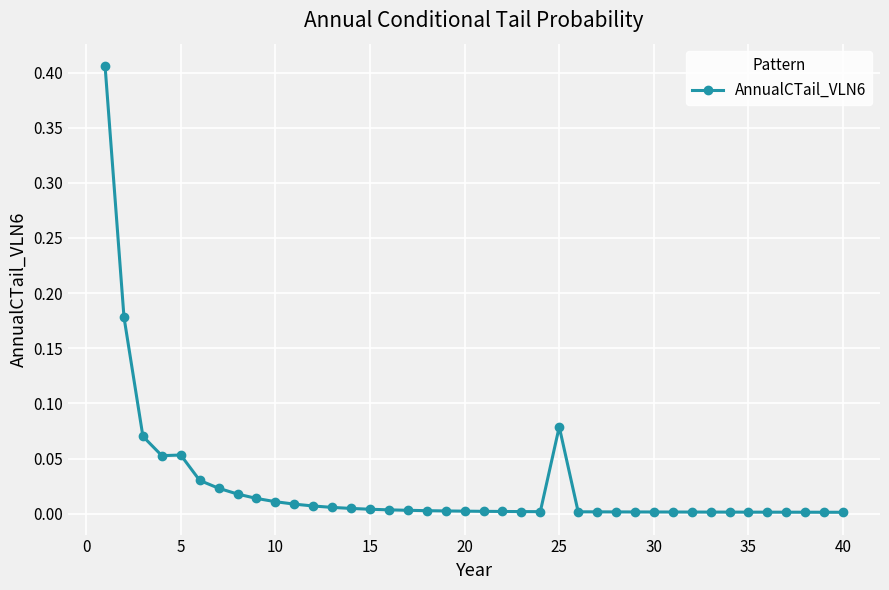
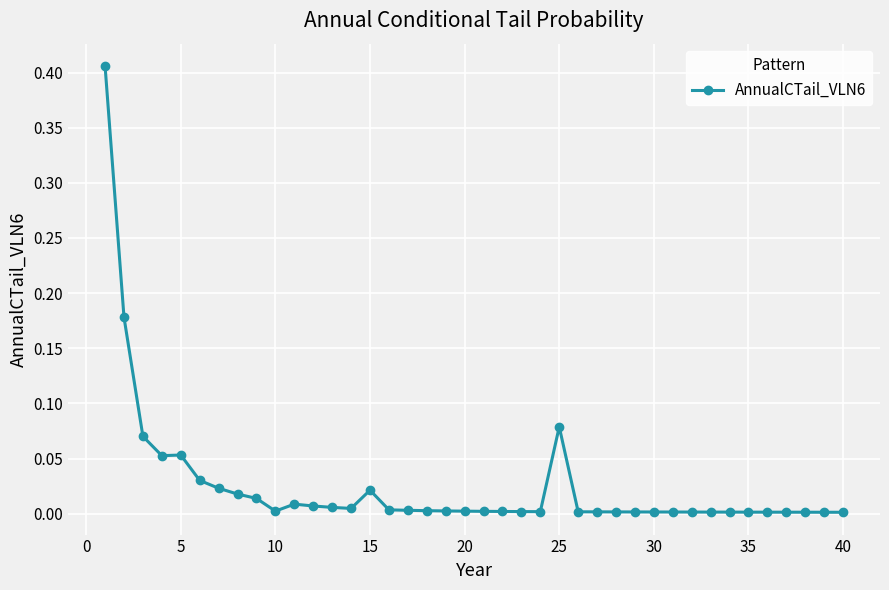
10: 0.011 -> 0.002
15: 0.004 -> 0.021
